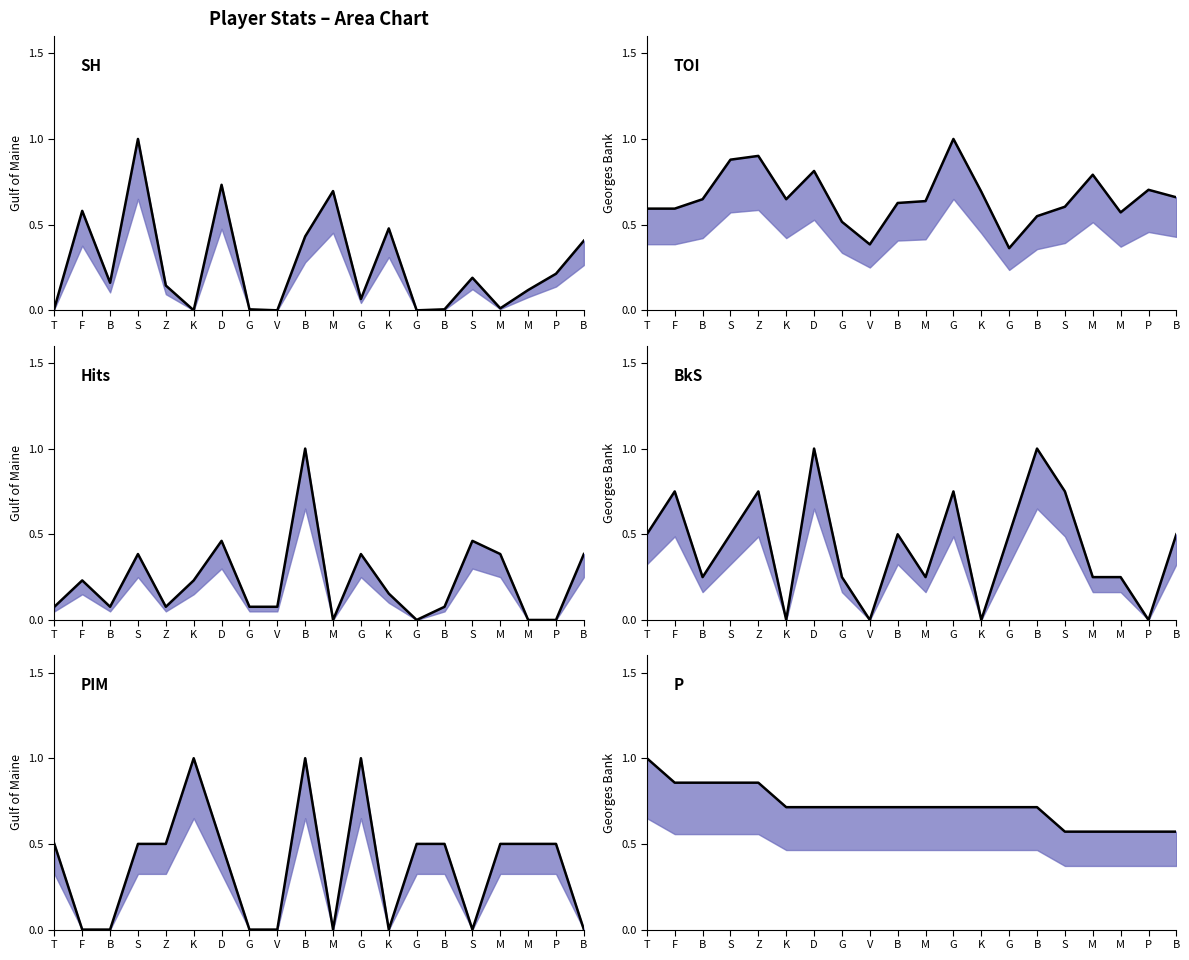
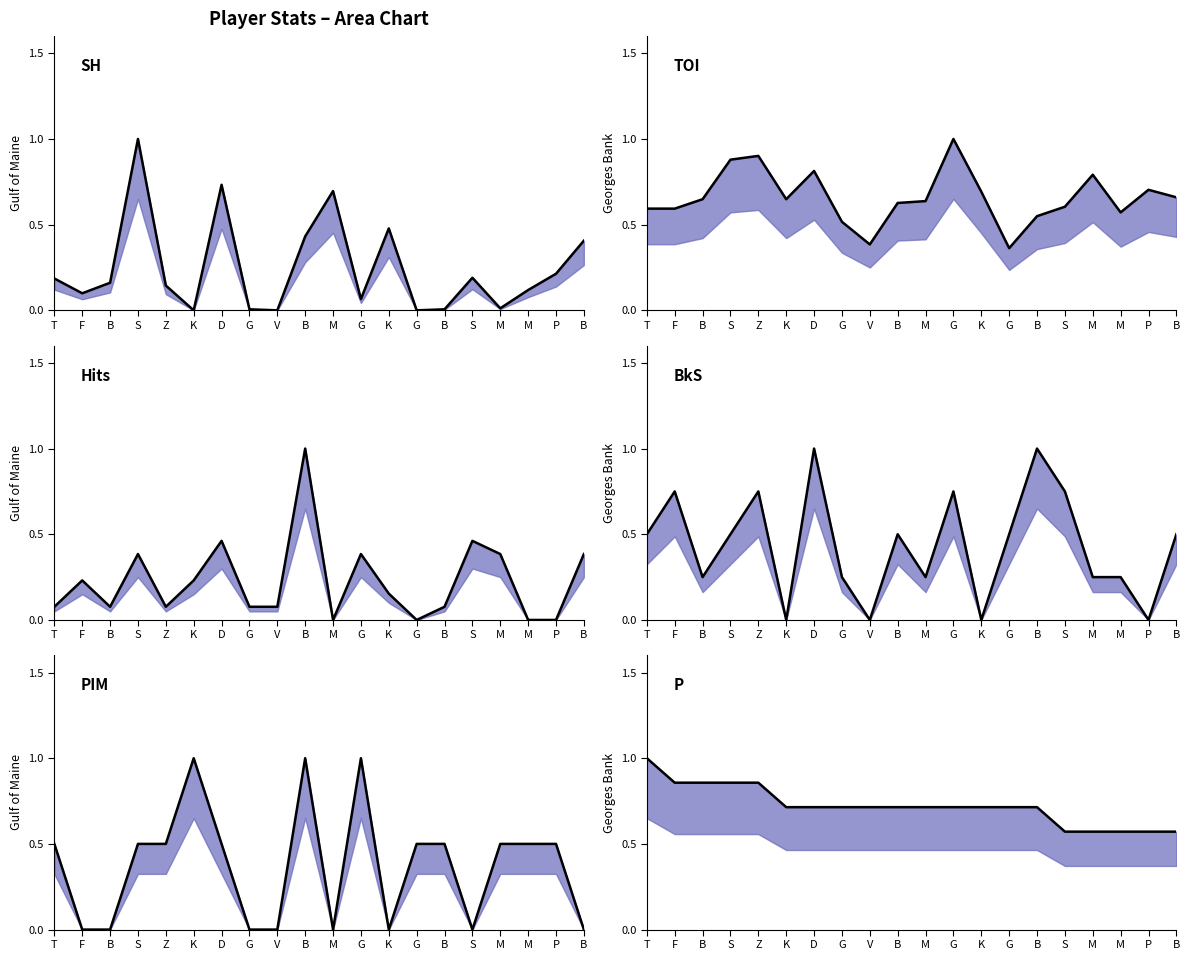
Player Stats – Area Chart, T: 0.01 -> 0.19
Player Stats – Area Chart, F: 0.58 -> 0.10
